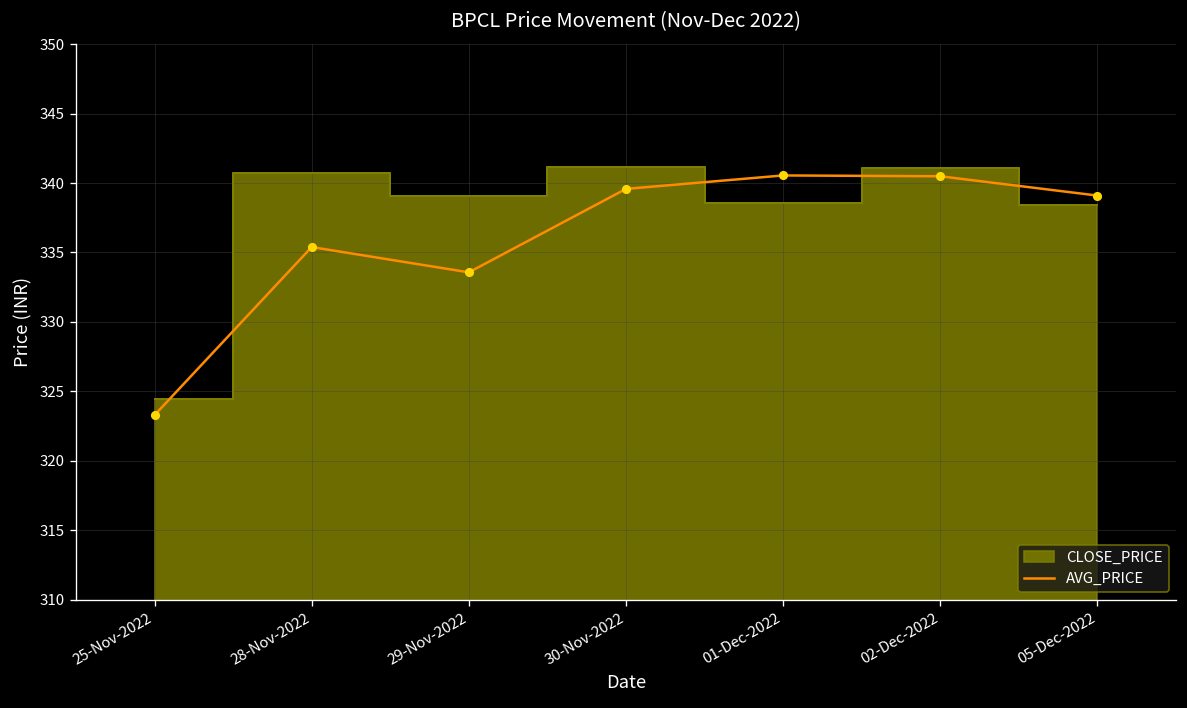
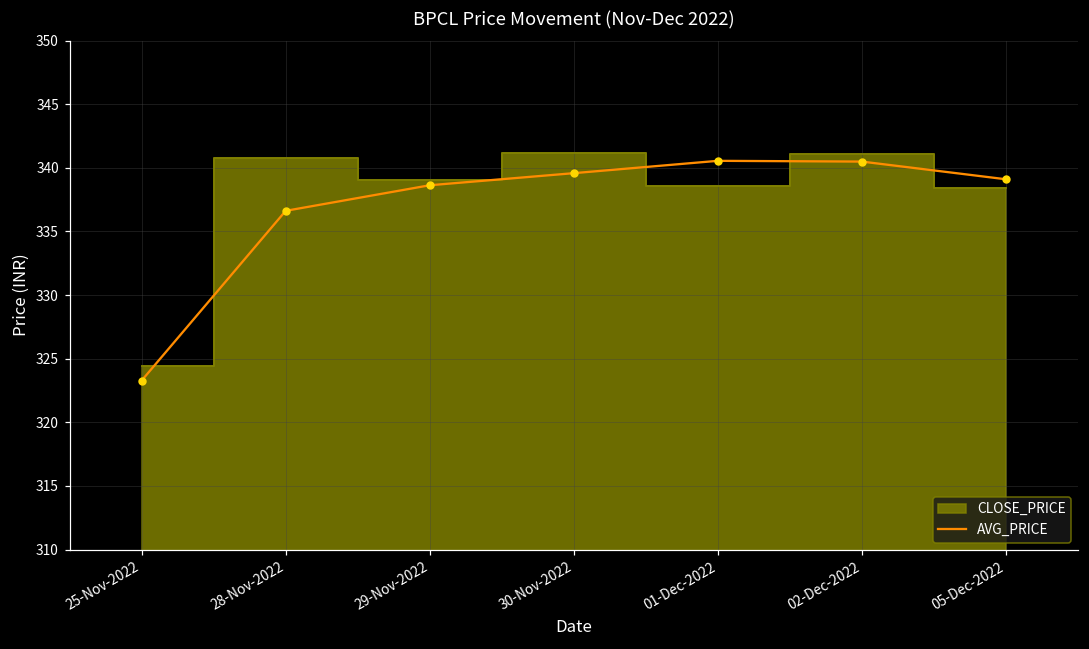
AVG_PRICE, 28-Nov-2022: 335.4 -> 336.6
AVG_PRICE, 29-Nov-2022: 333.6 -> 338.6
